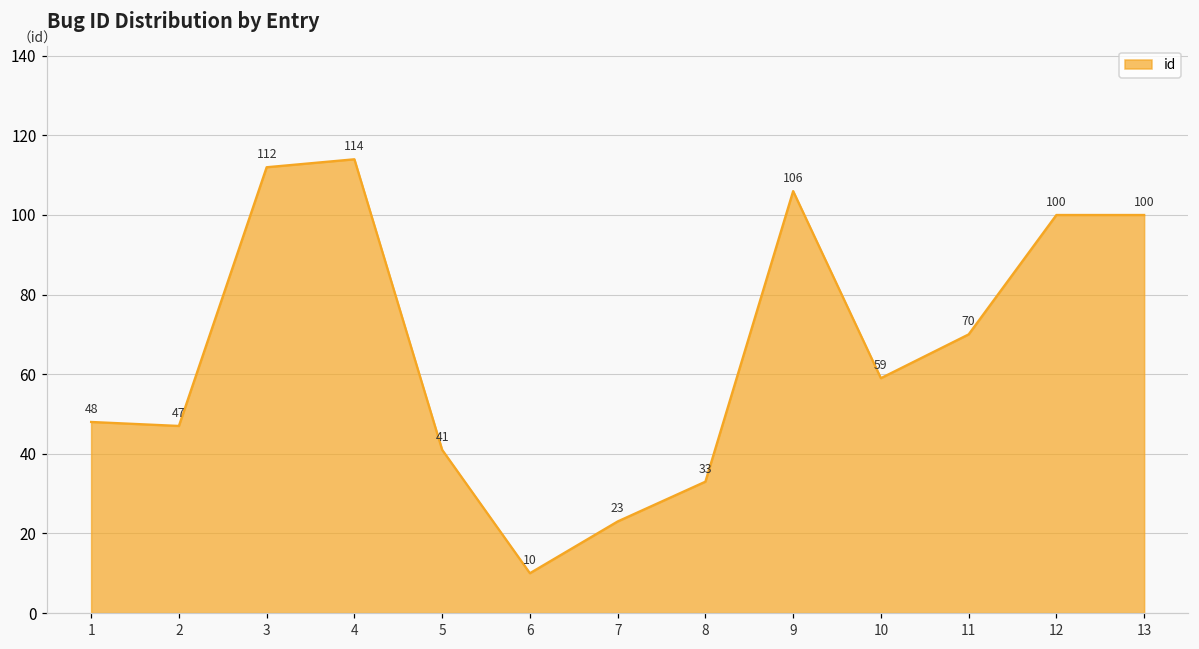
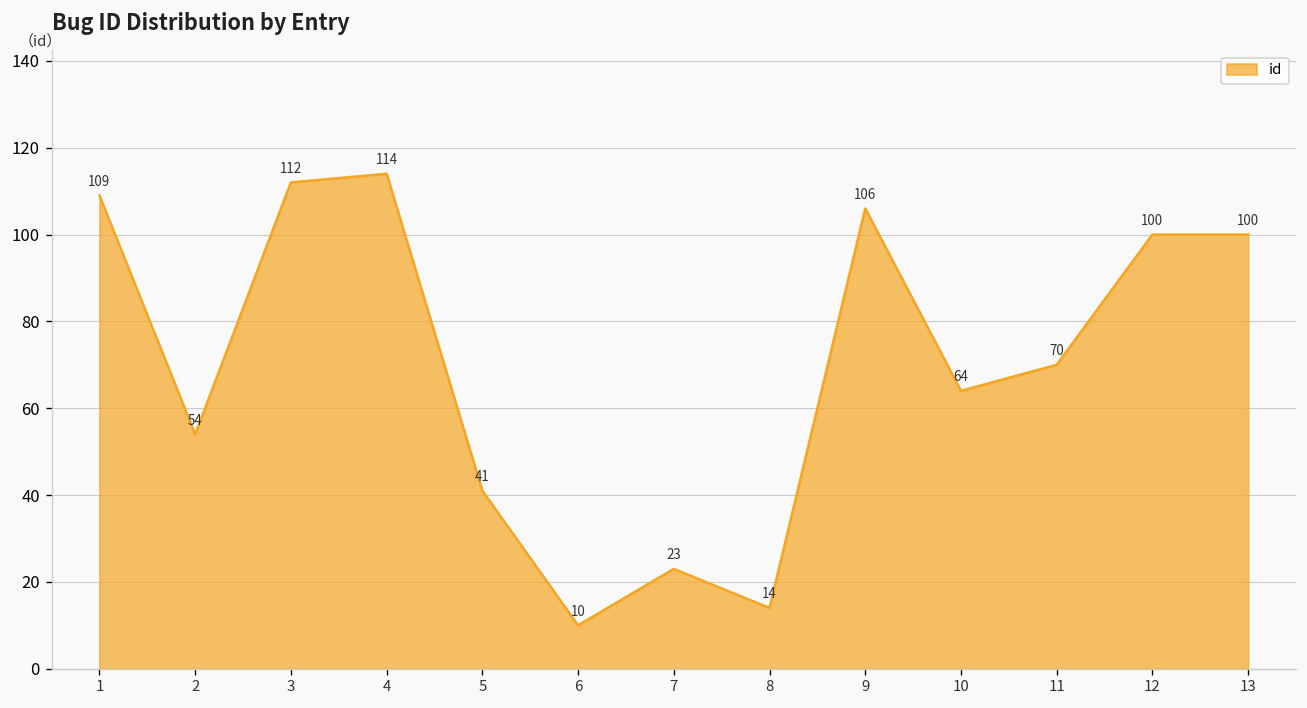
1: 48 -> 109
2: 47 -> 54
8: 33 -> 14
10: 59 -> 64
